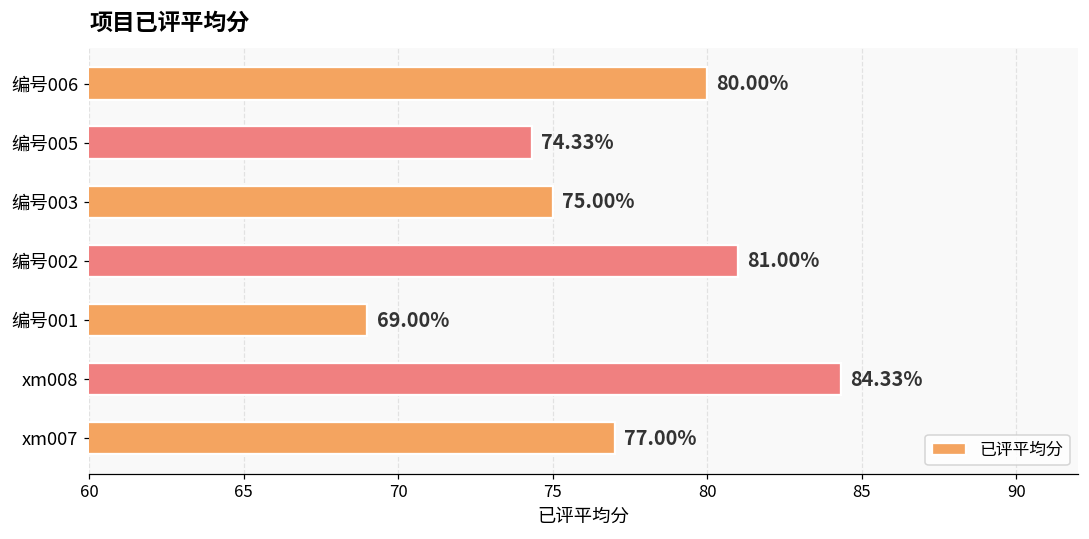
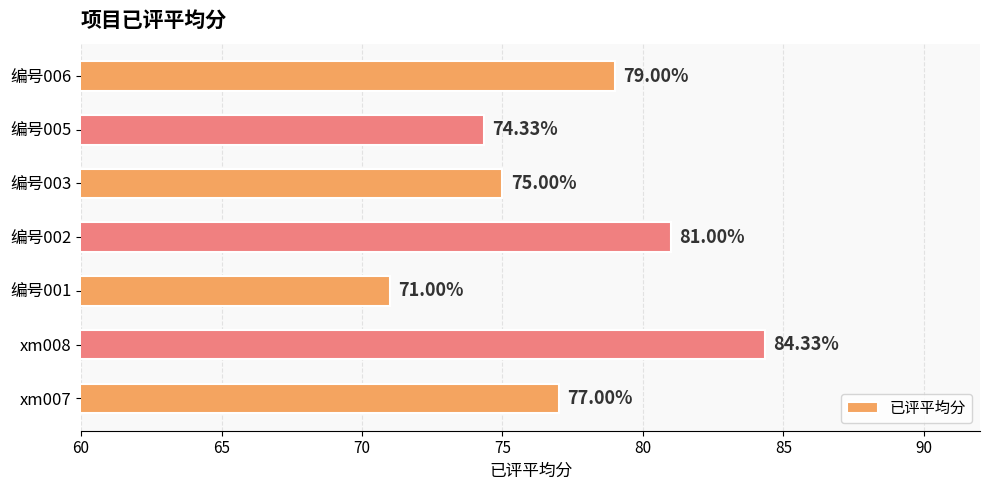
编号006: 80.00% -> 79.00%
编号001: 69.00% -> 71.00%
